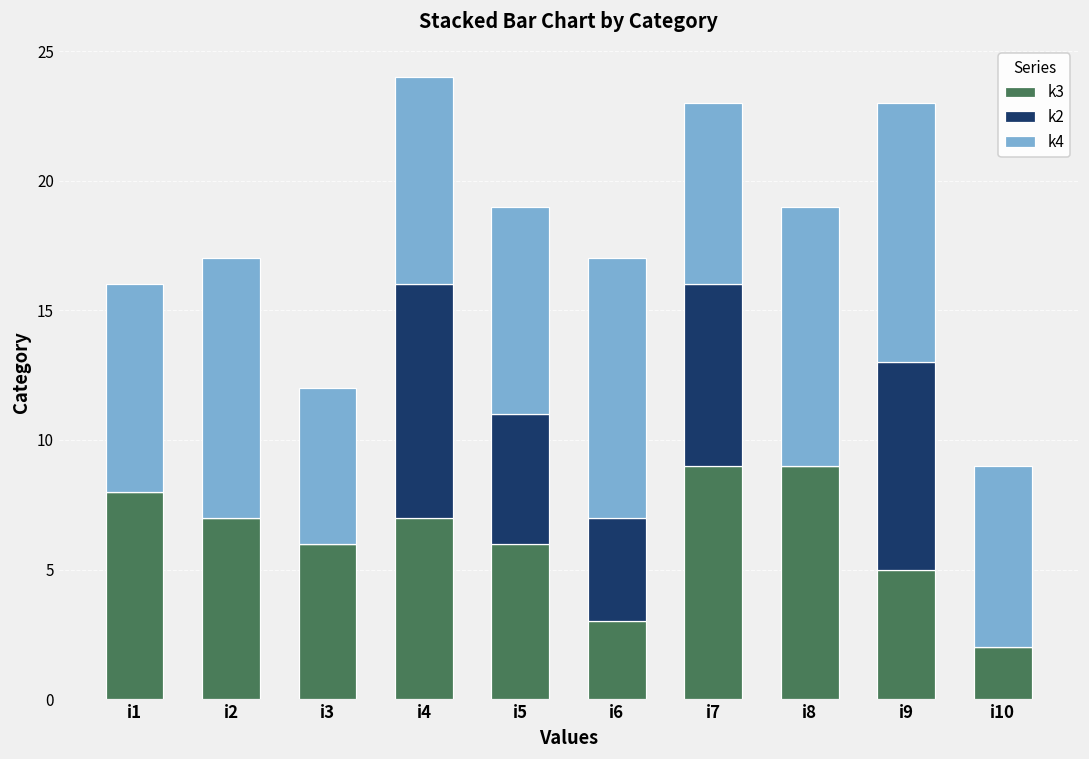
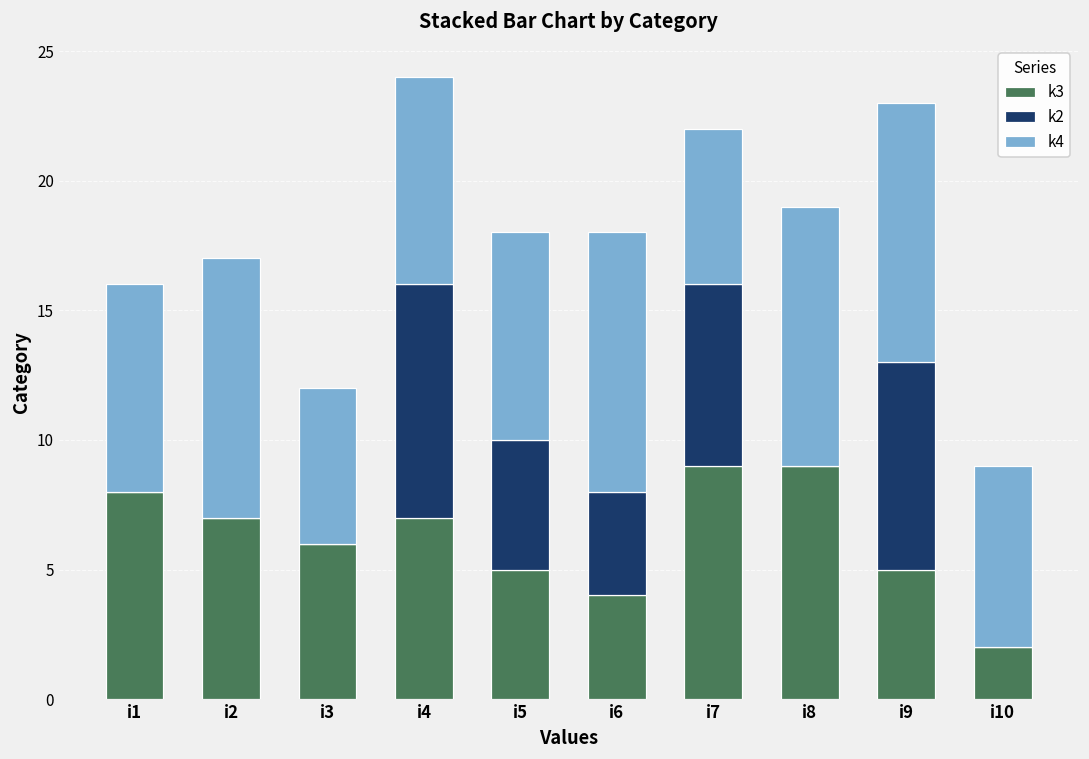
k3, i5: 6 -> 5
k3, i6: 3 -> 4
k4, i7: 7 -> 6
